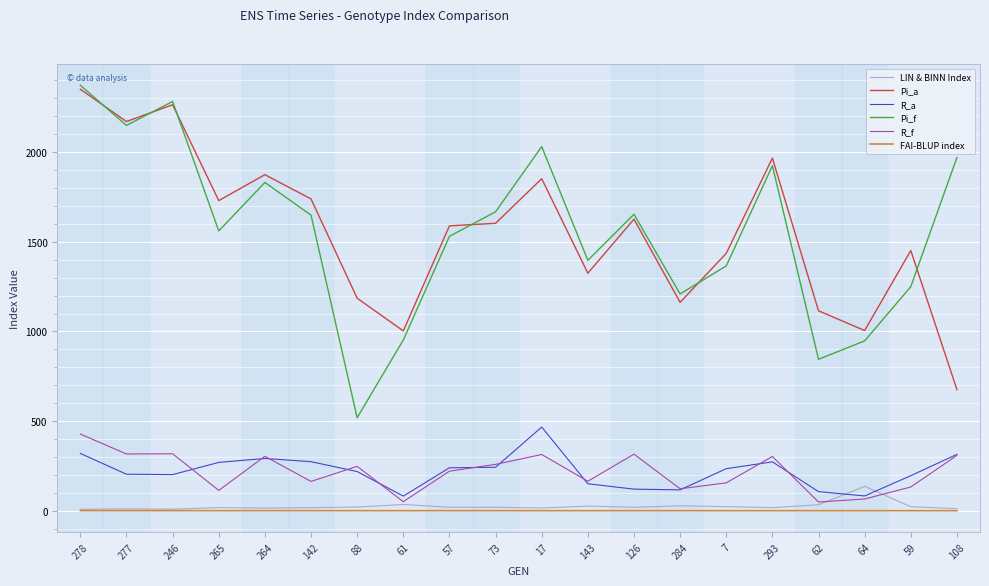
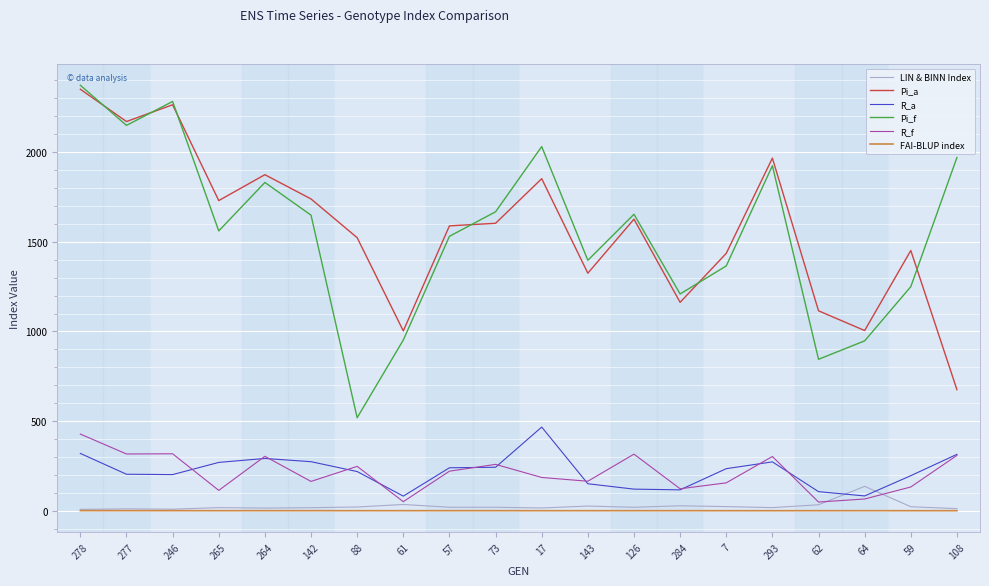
Pi_a, 88: 1190 -> 1520
R_f, 17: 310 -> 190
